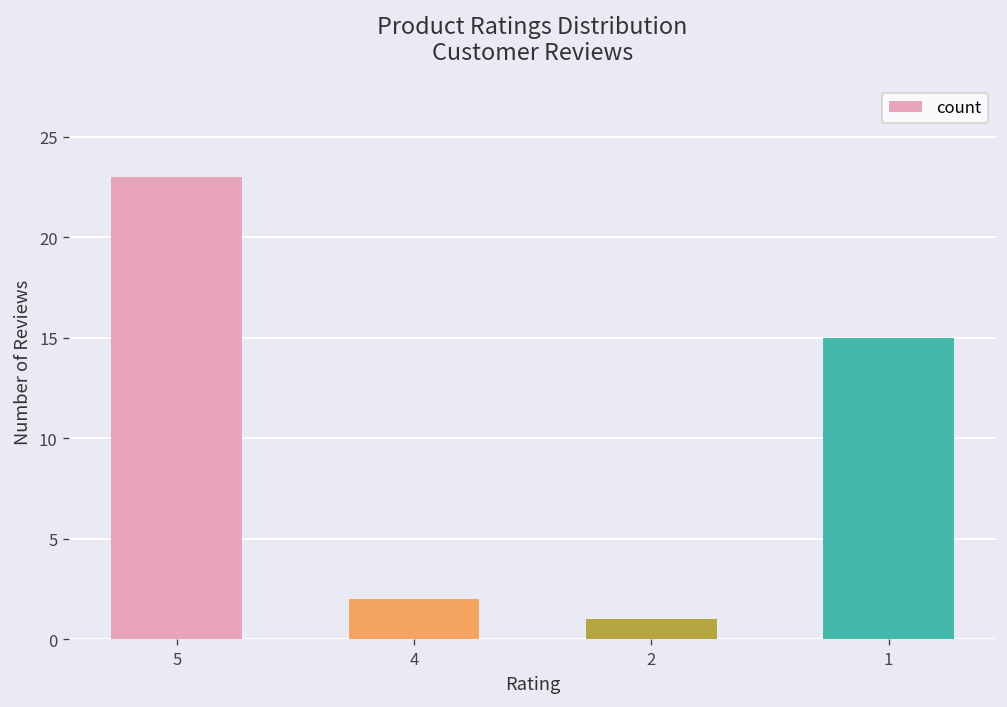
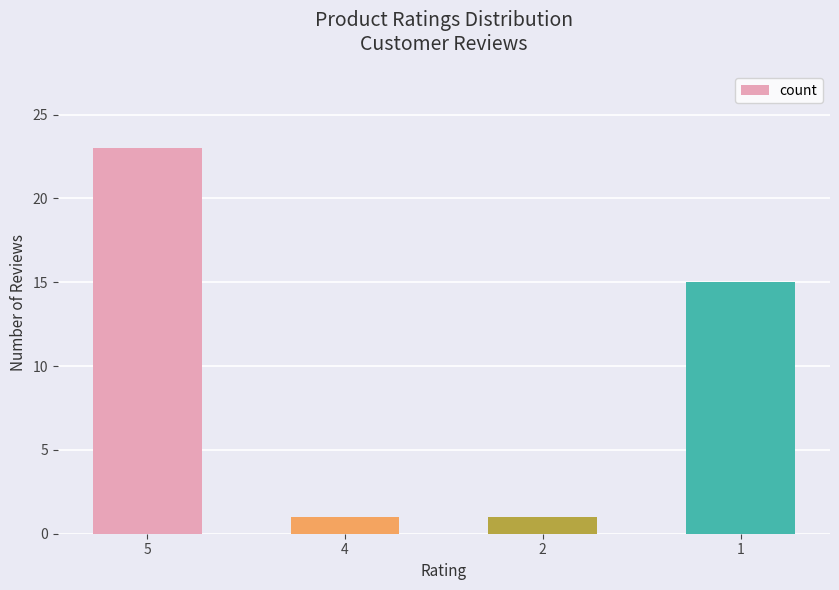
4: 2 -> 1
